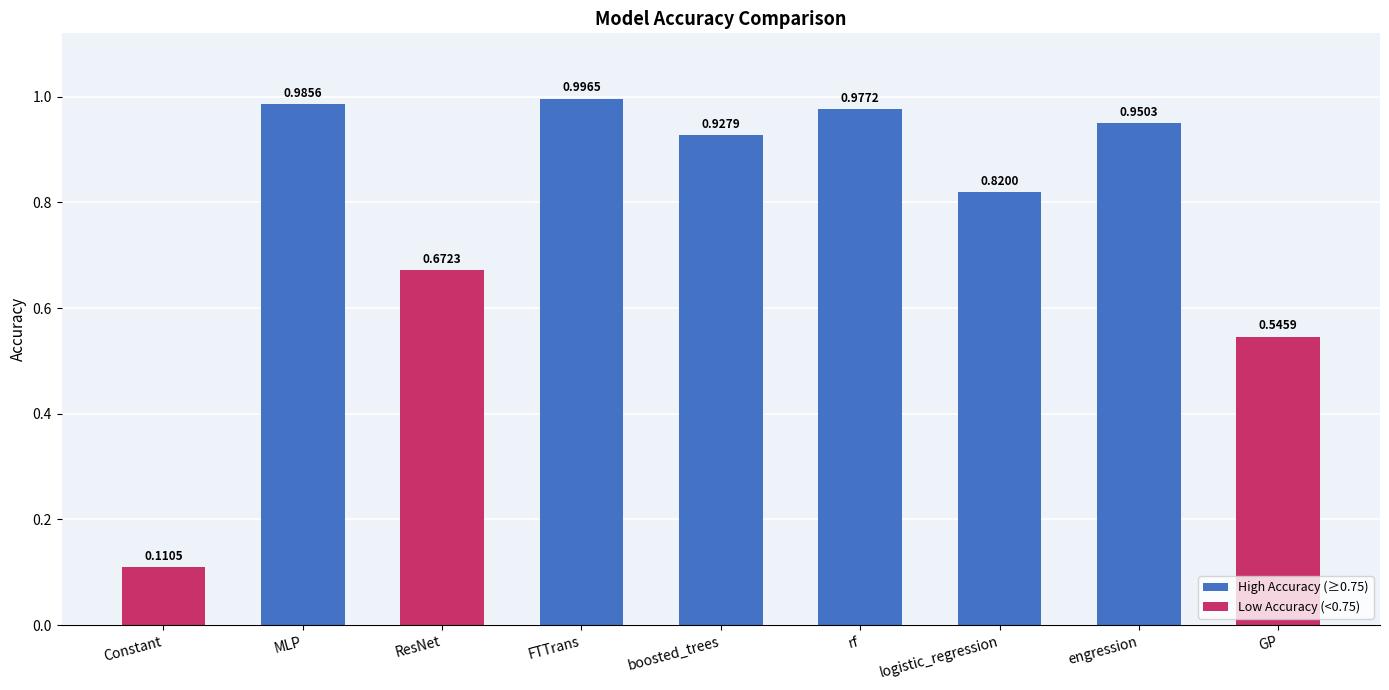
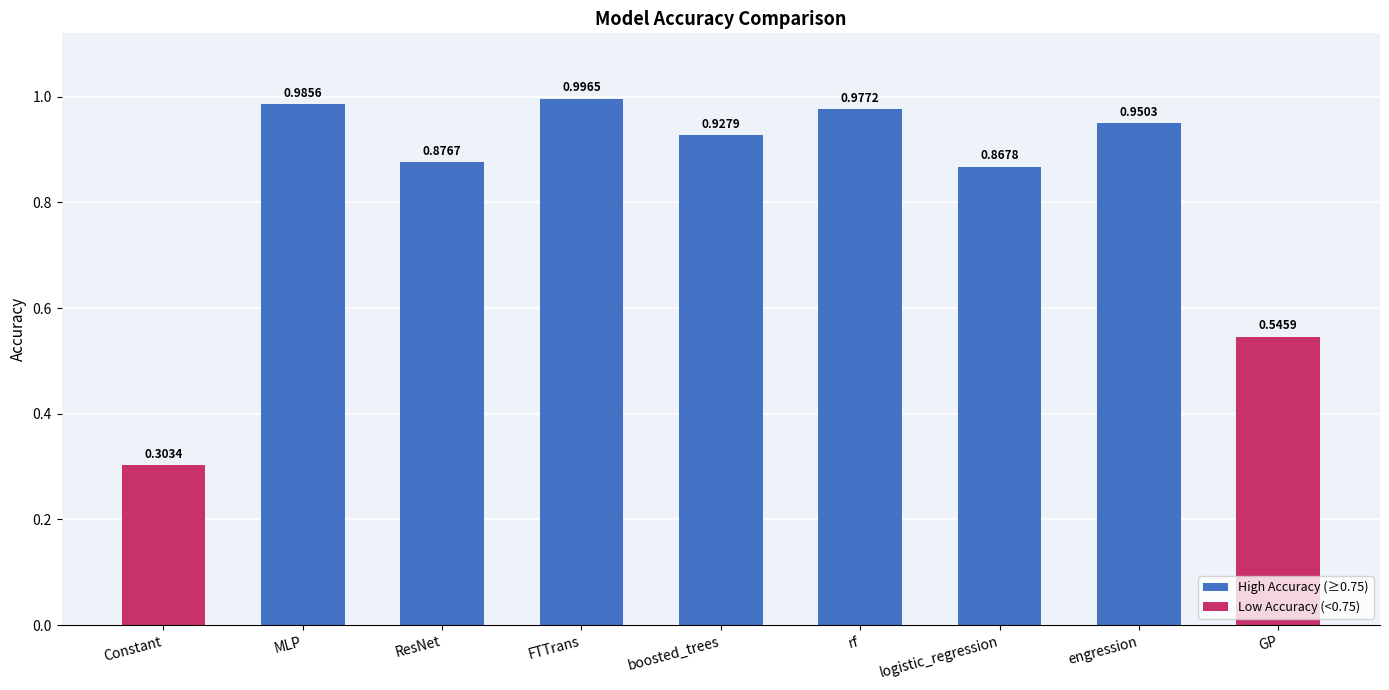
Constant: 0.1105 -> 0.3034
ResNet: 0.6723 -> 0.8767
logistic_regression: 0.8200 -> 0.8678
